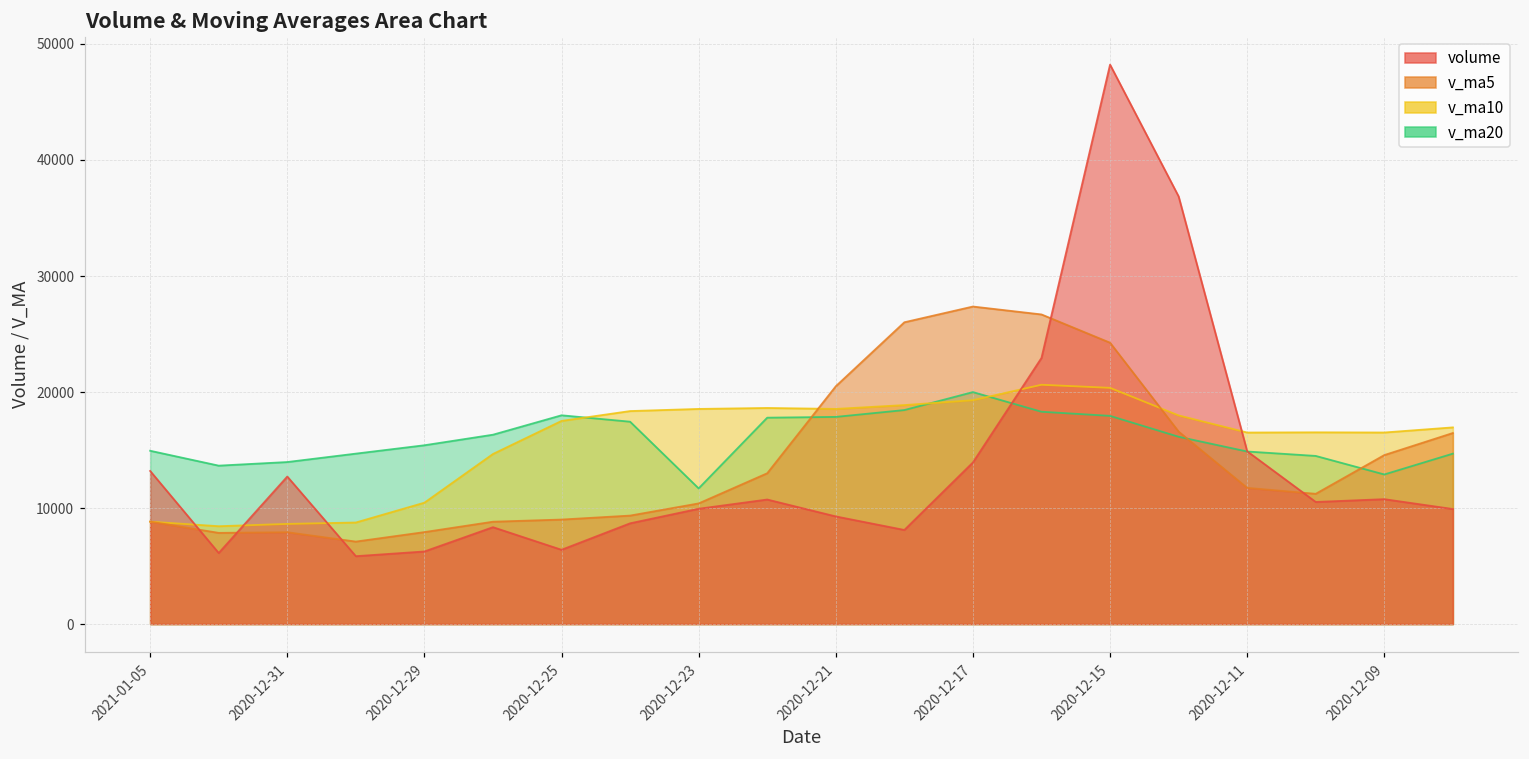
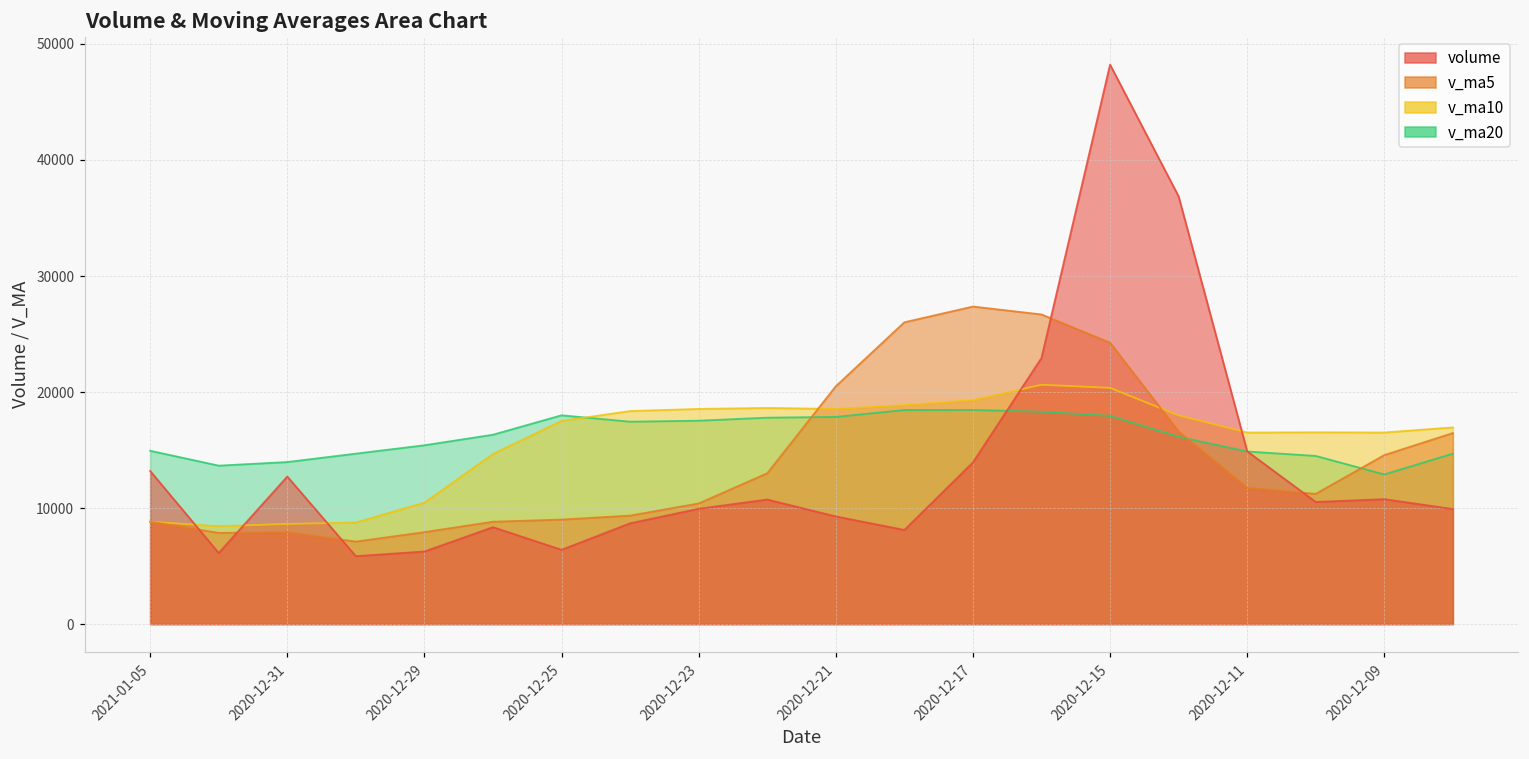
v_ma20, 2020-12-23: 11700 -> 17500
v_ma20, 2020-12-17: 20000 -> 18500
